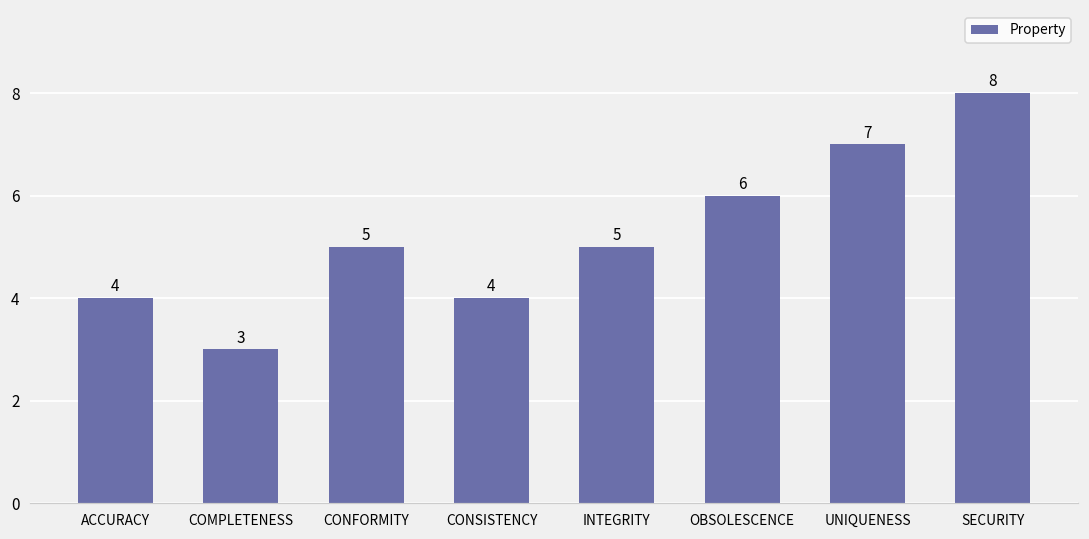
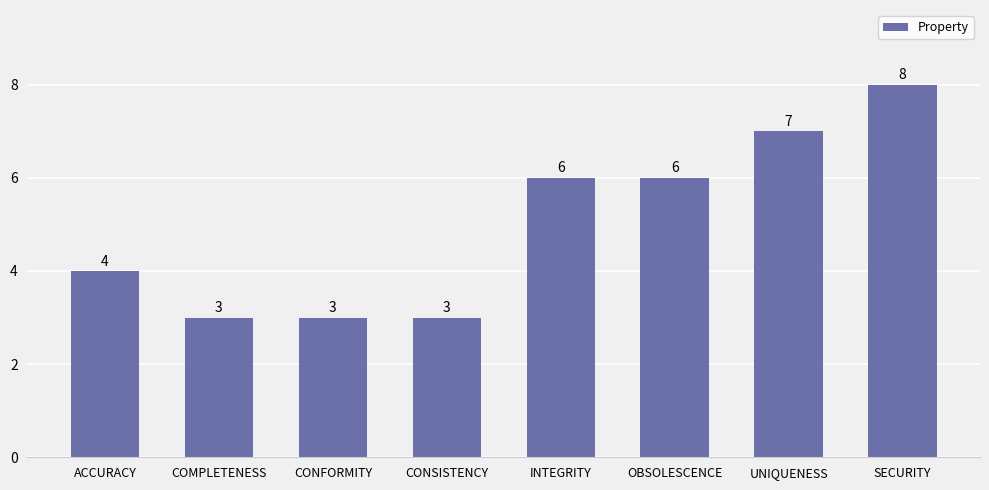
CONFORMITY: 5 -> 3
CONSISTENCY: 4 -> 3
INTEGRITY: 5 -> 6
